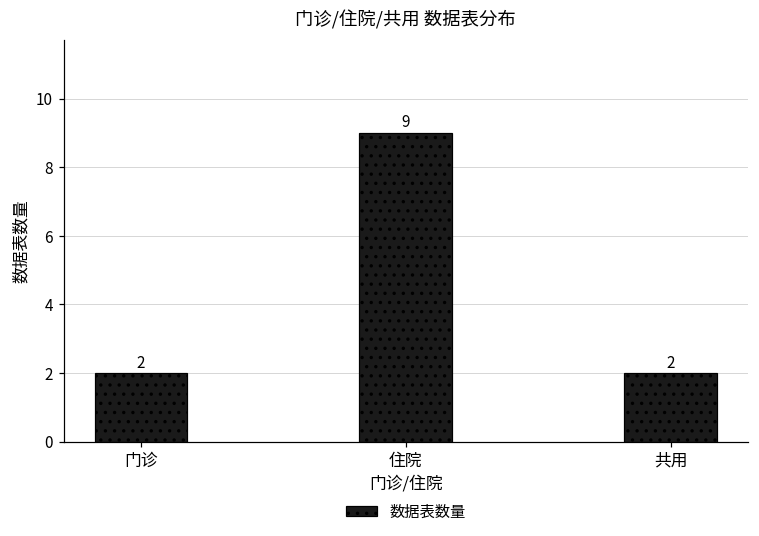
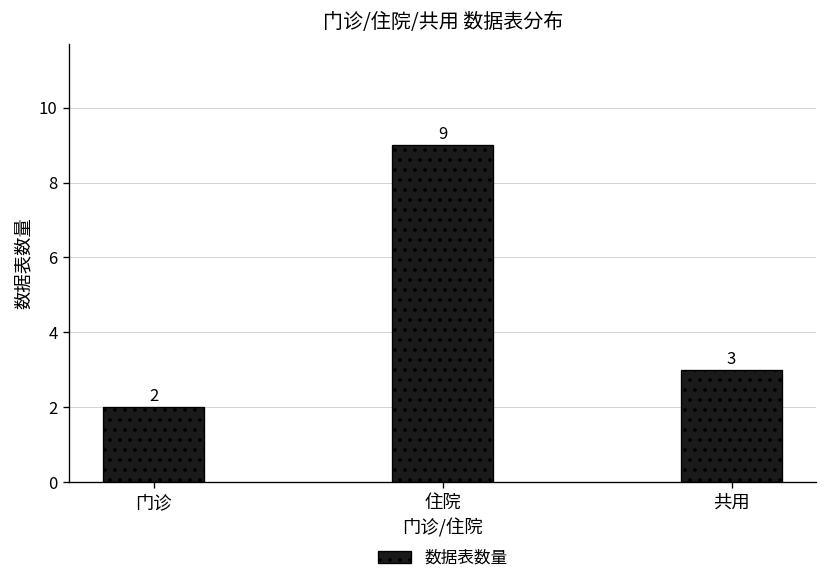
共用: 2 -> 3
